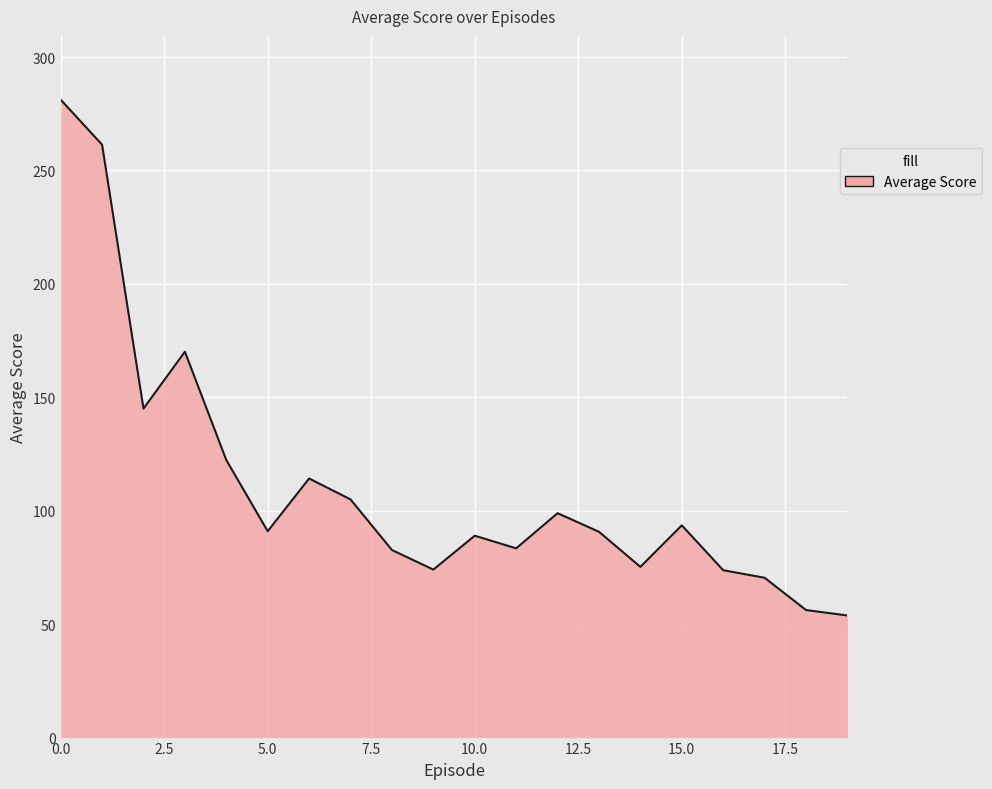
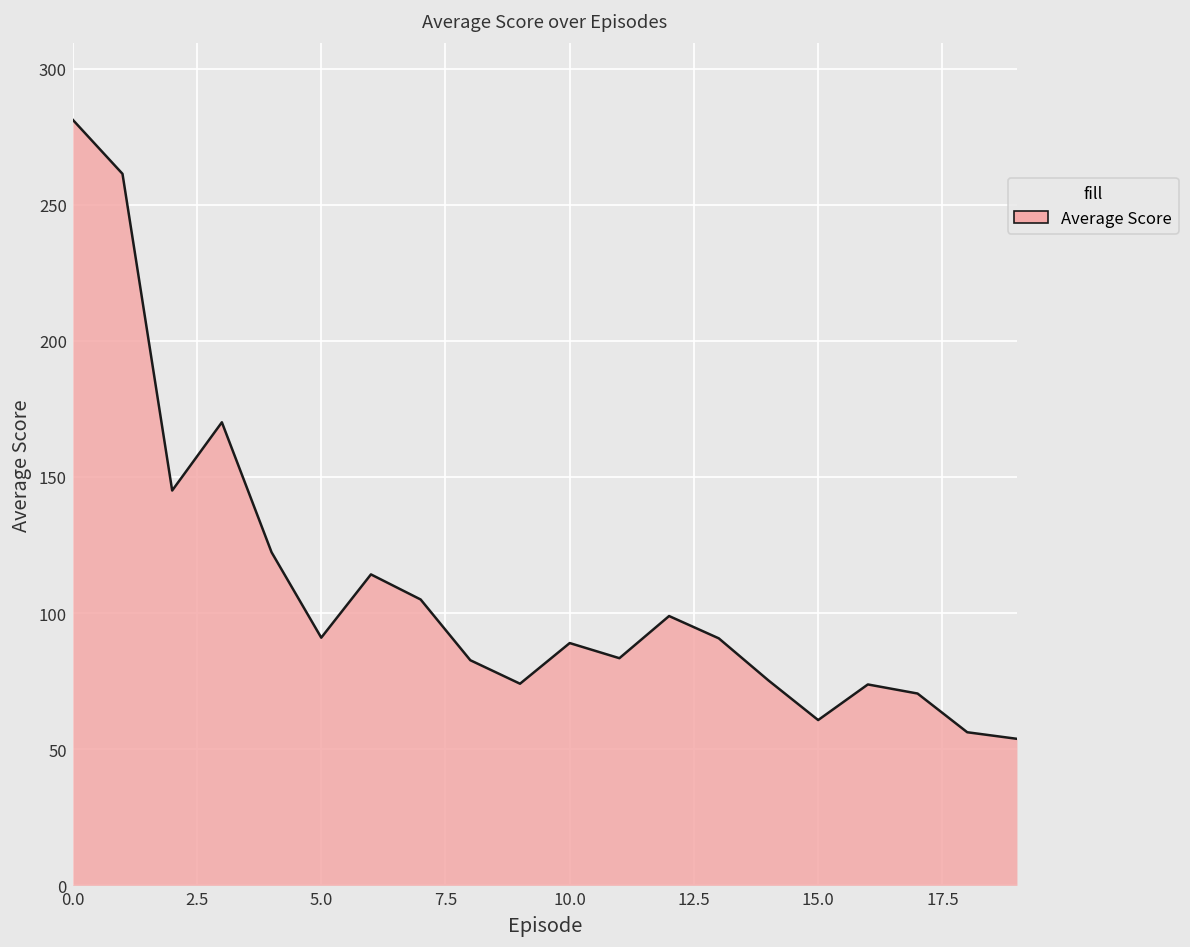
15.0: 94 -> 61
